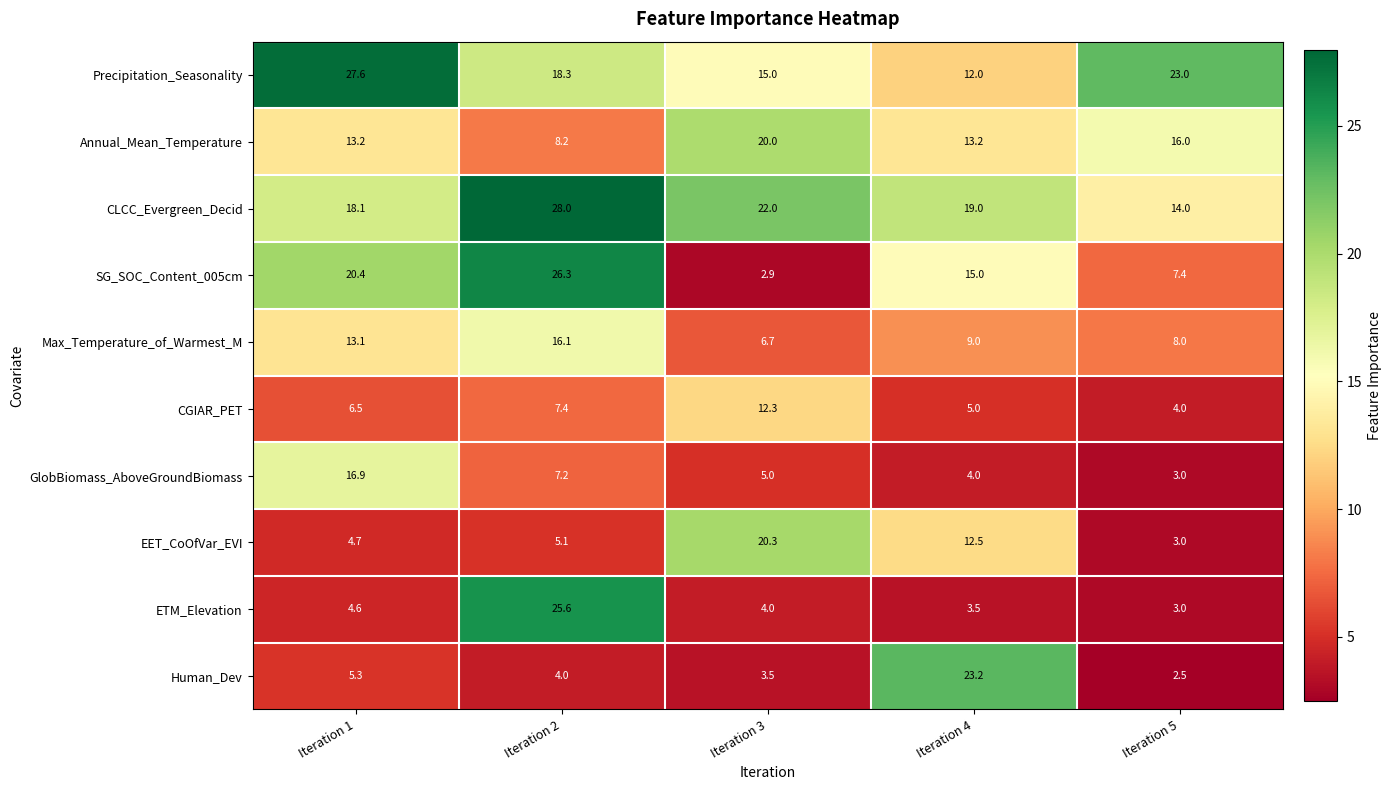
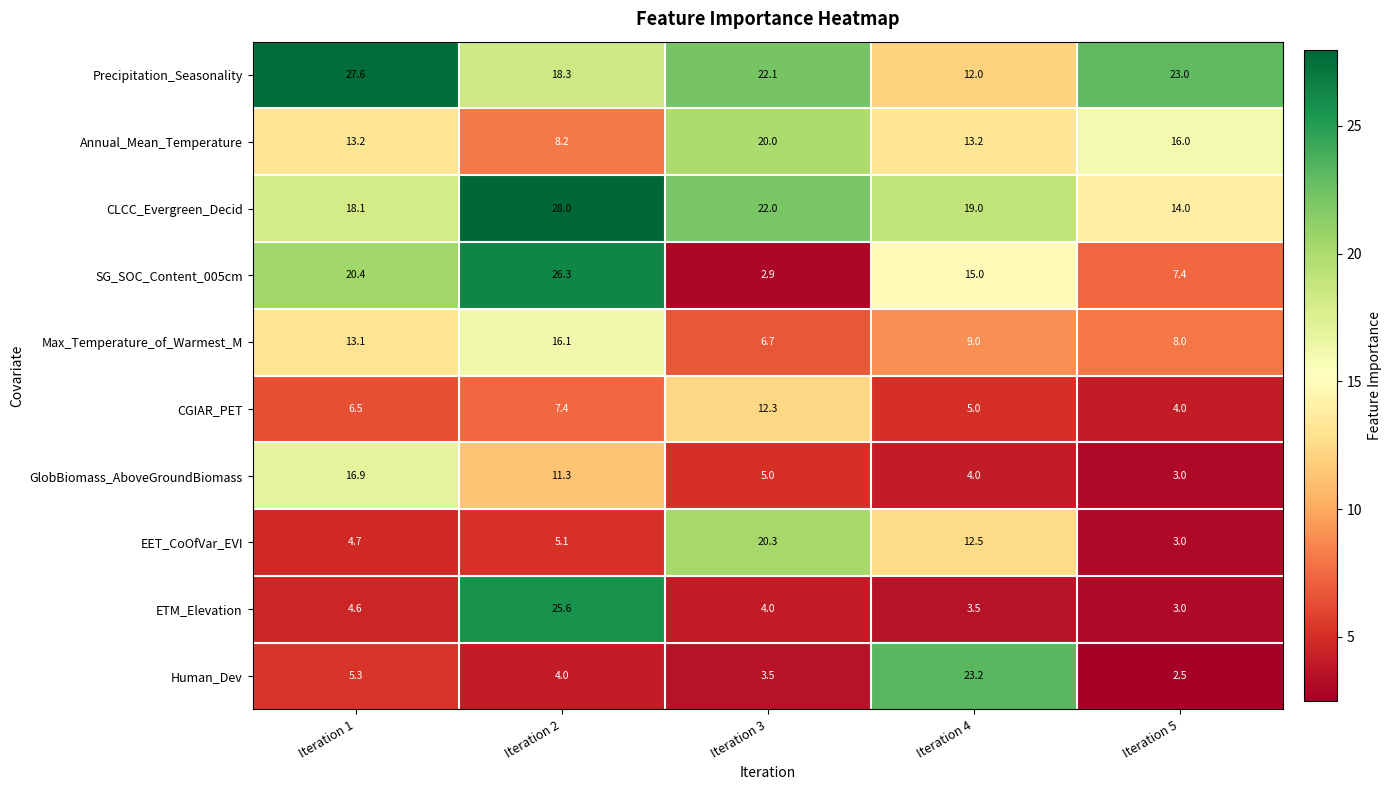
Precipitation_Seasonality, Iteration 3: 15.0 -> 22.1
GlobBiomass_AboveGroundBiomass, Iteration 2: 7.2 -> 11.3
